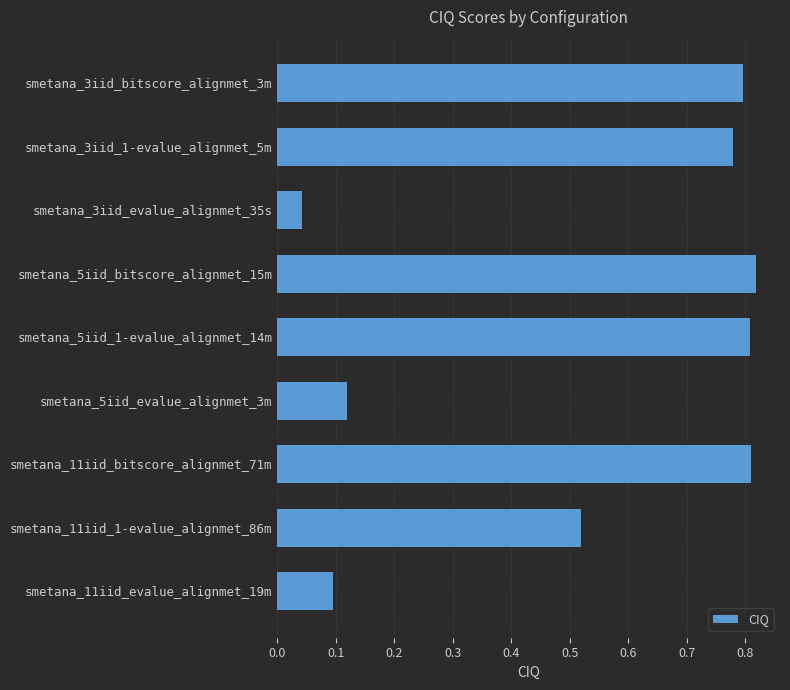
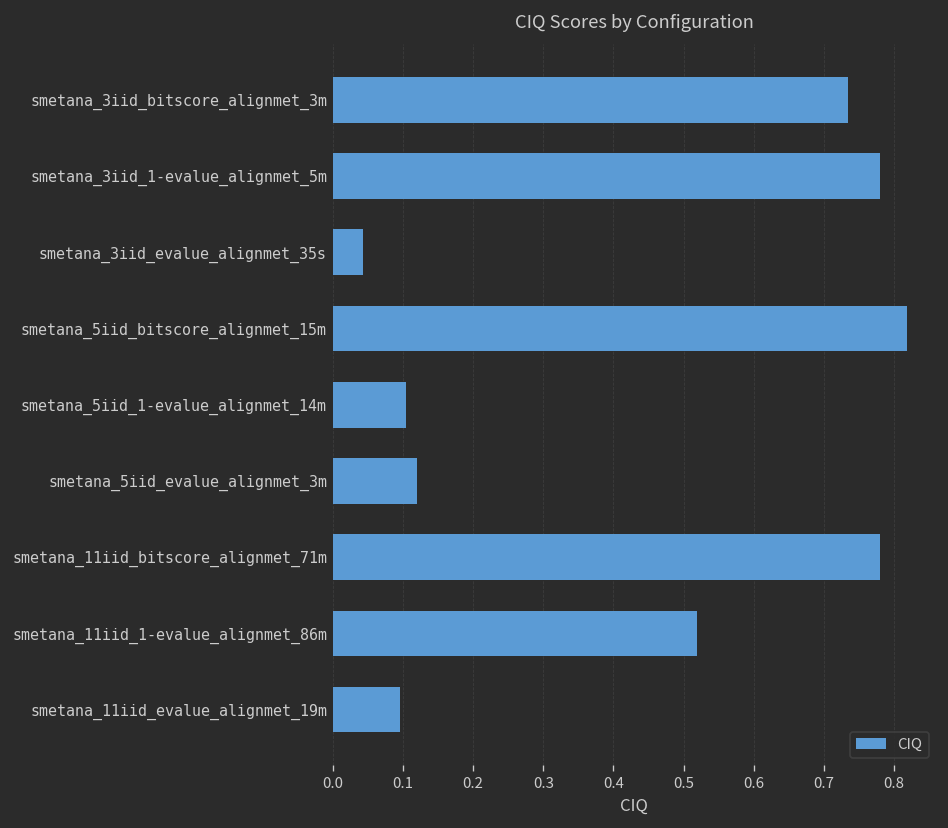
smetana_3iid_bitscore_alignmet_3m: 0.80 -> 0.73
smetana_5iid_1-evalue_alignmet_14m: 0.81 -> 0.10
smetana_11iid_bitscore_alignmet_71m: 0.81 -> 0.78
